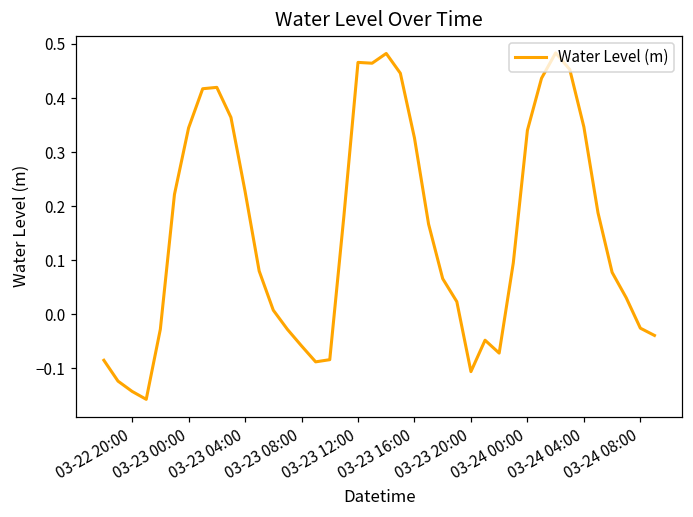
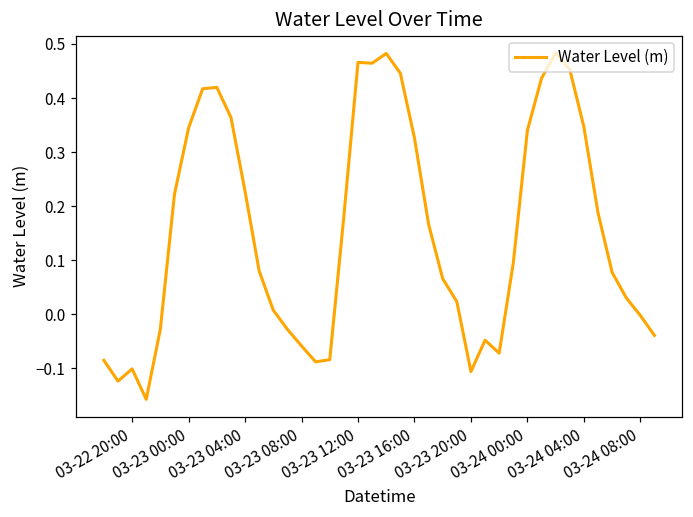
03-22 20:00: -0.14 -> -0.10
03-24 08:00: -0.03 -> 0.00
